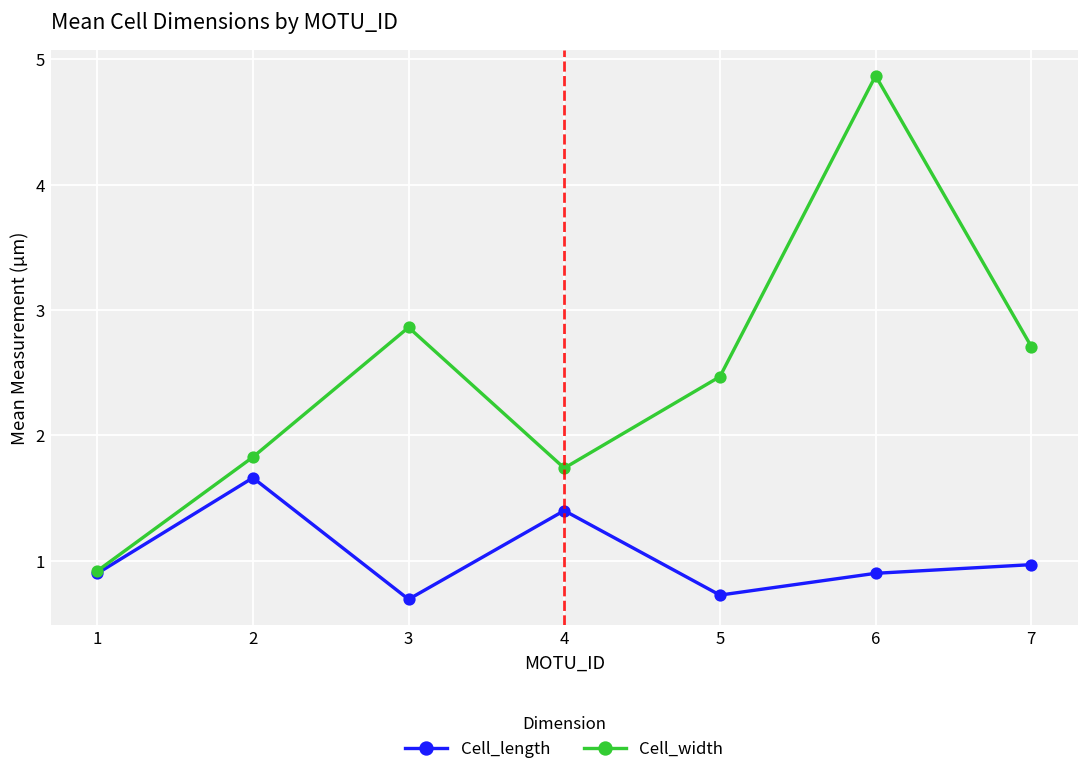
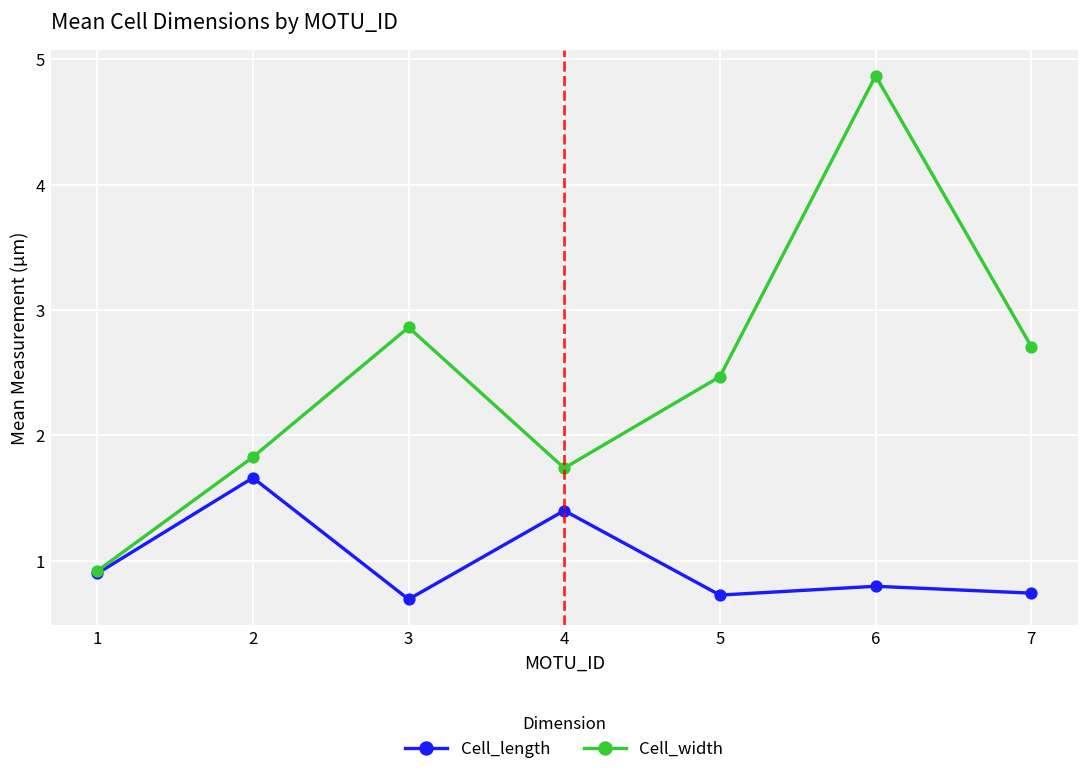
Cell_length, 6: 0.90 -> 0.80
Cell_length, 7: 0.97 -> 0.74
